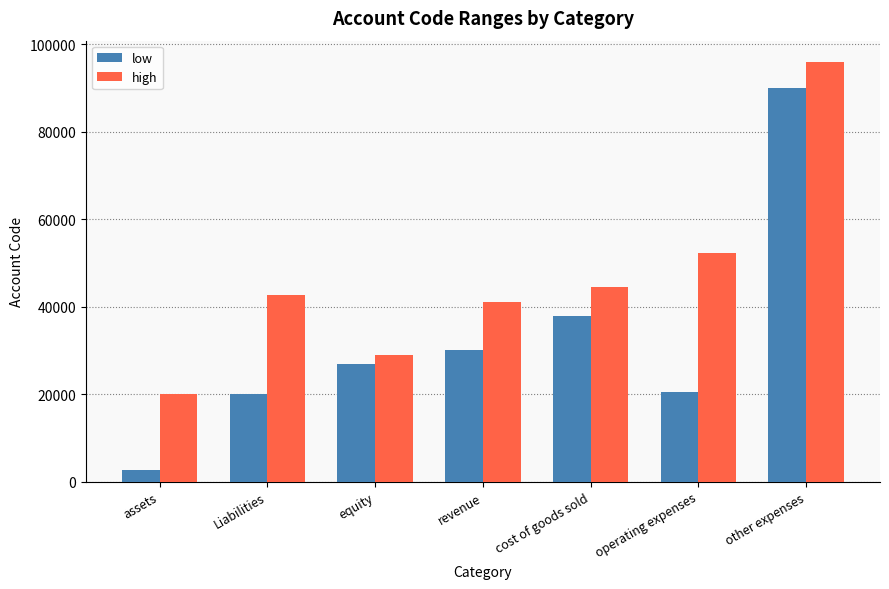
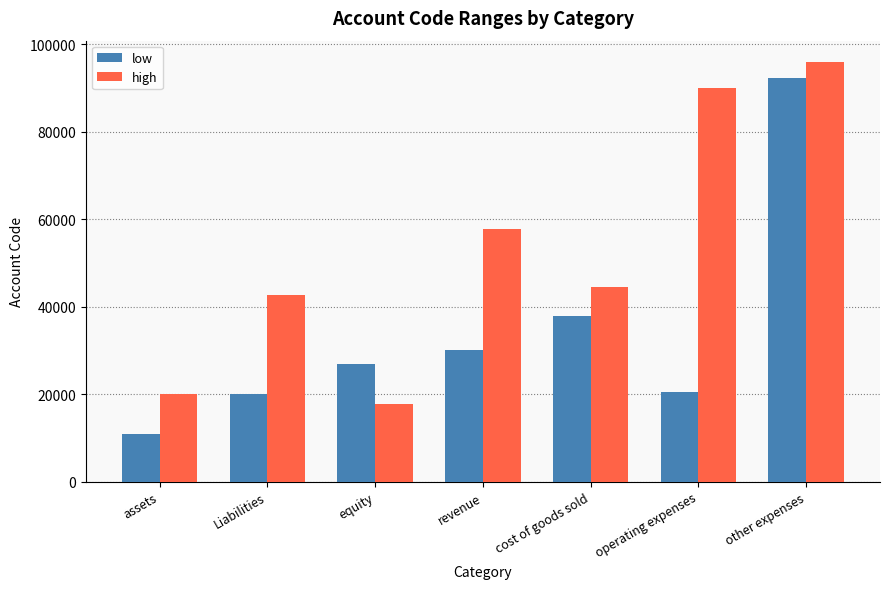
low, assets: 3000 -> 11000
high, equity: 29000 -> 18000
high, revenue: 41000 -> 58000
high, operating expenses: 52000 -> 90000
low, other expenses: 90000 -> 92000
